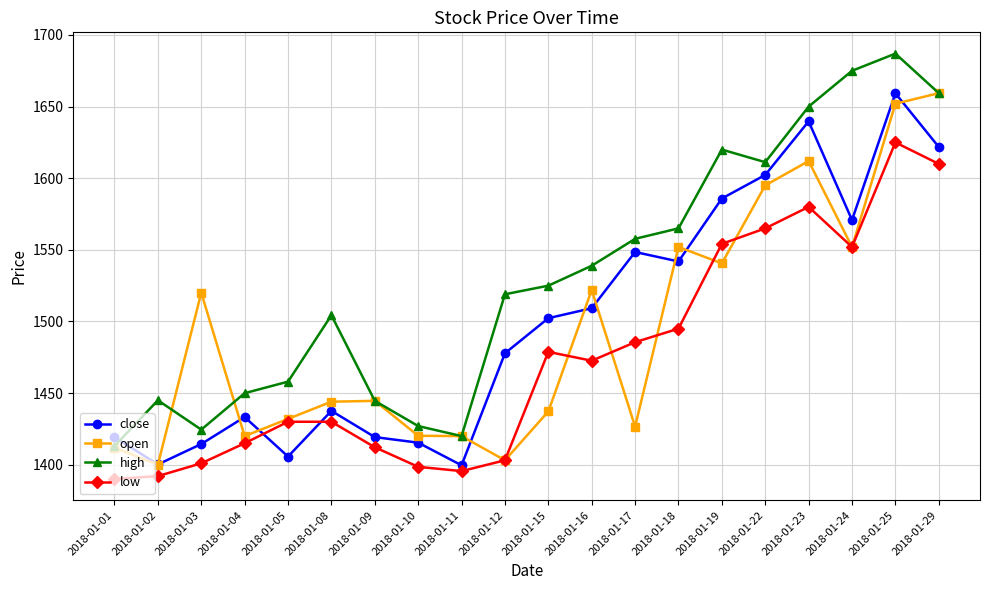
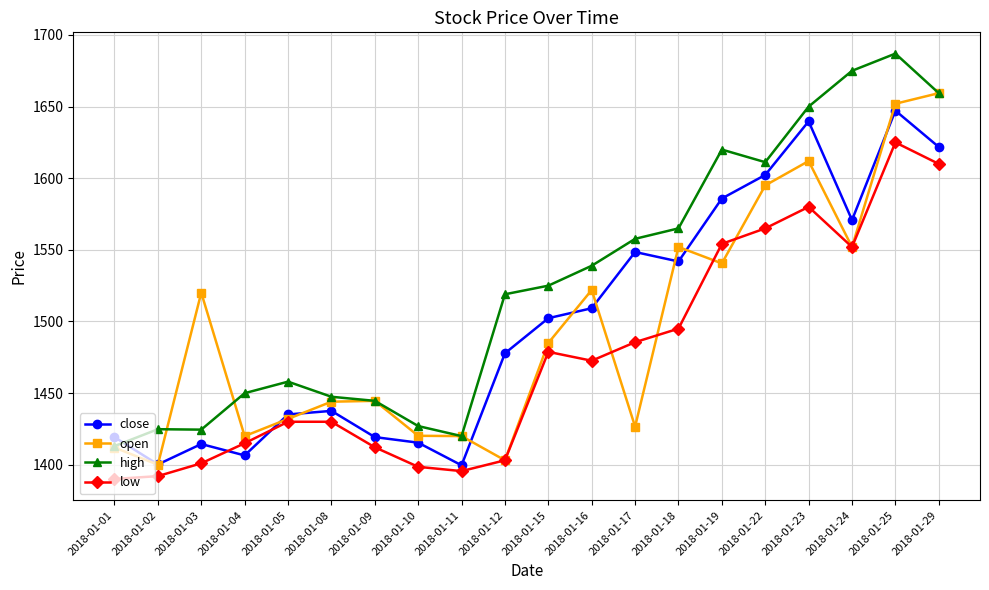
high, 2018-01-02: 1445 -> 1425
close, 2018-01-04: 1433 -> 1407
close, 2018-01-05: 1406 -> 1435
high, 2018-01-08: 1504 -> 1447
open, 2018-01-15: 1437 -> 1485
close, 2018-01-25: 1659 -> 1647
